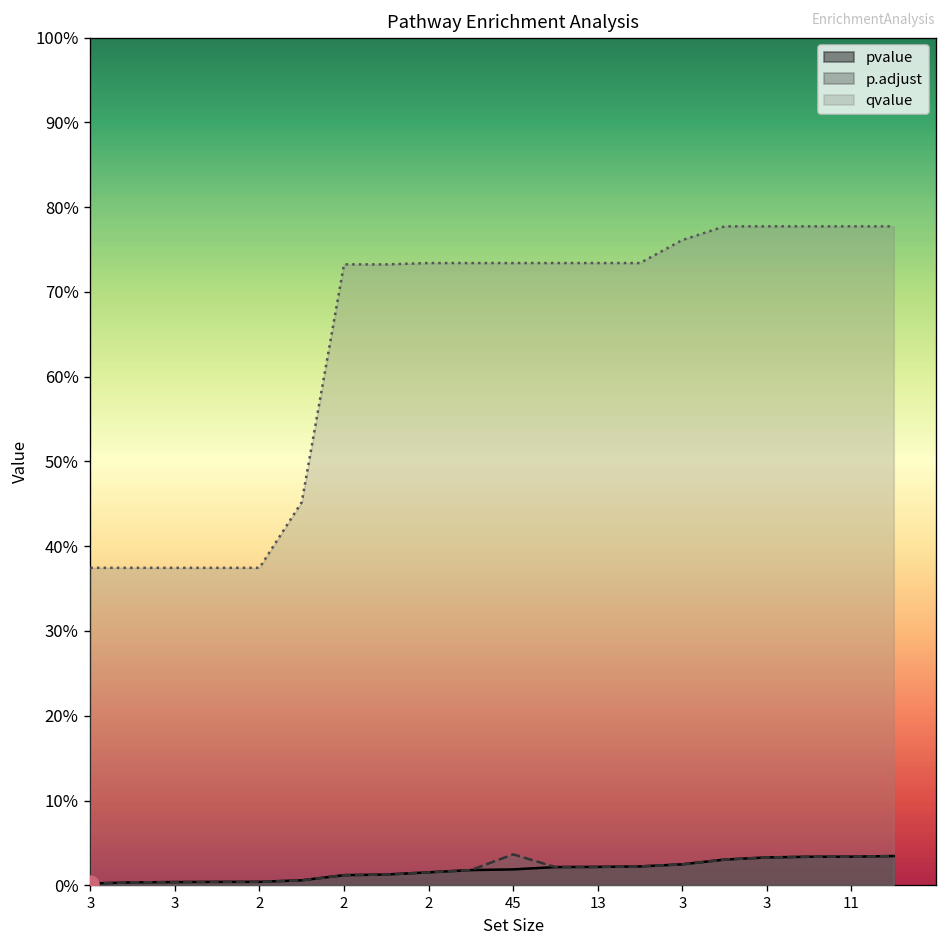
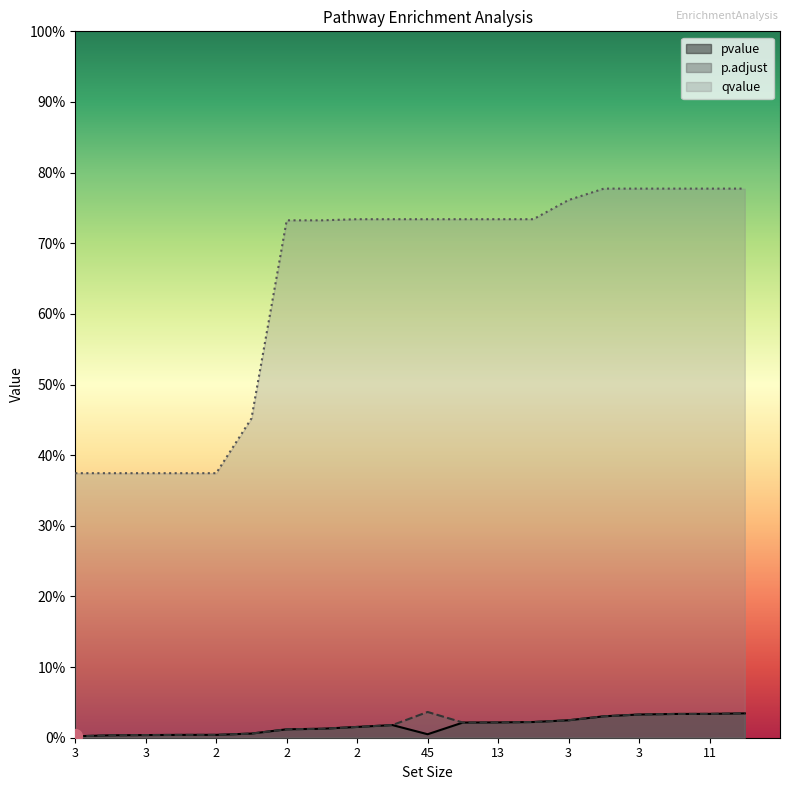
pvalue, 45: 2% -> 0%
